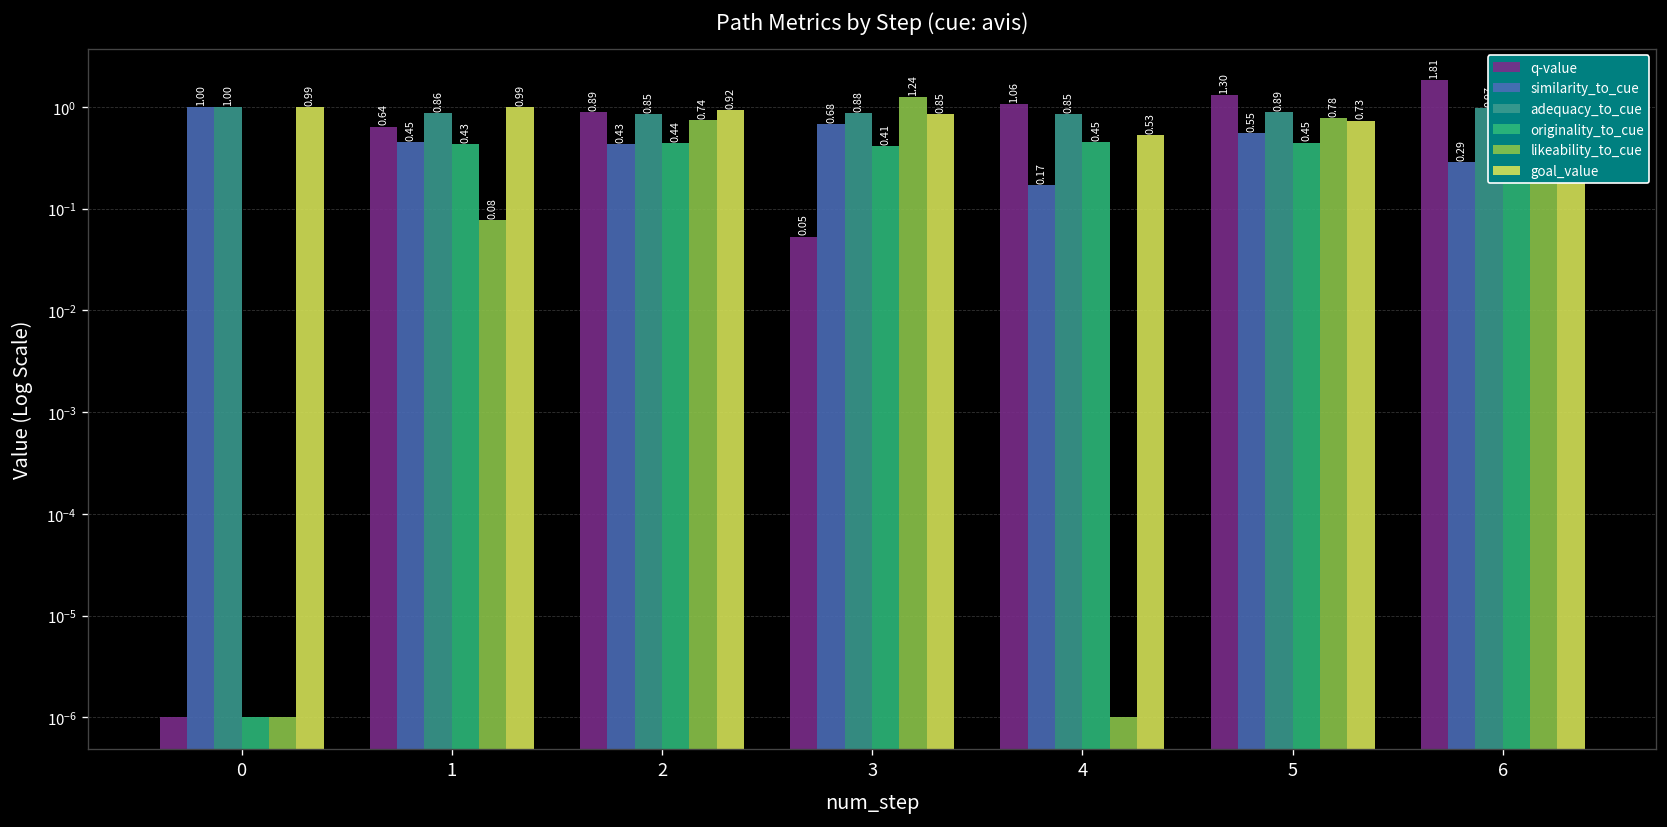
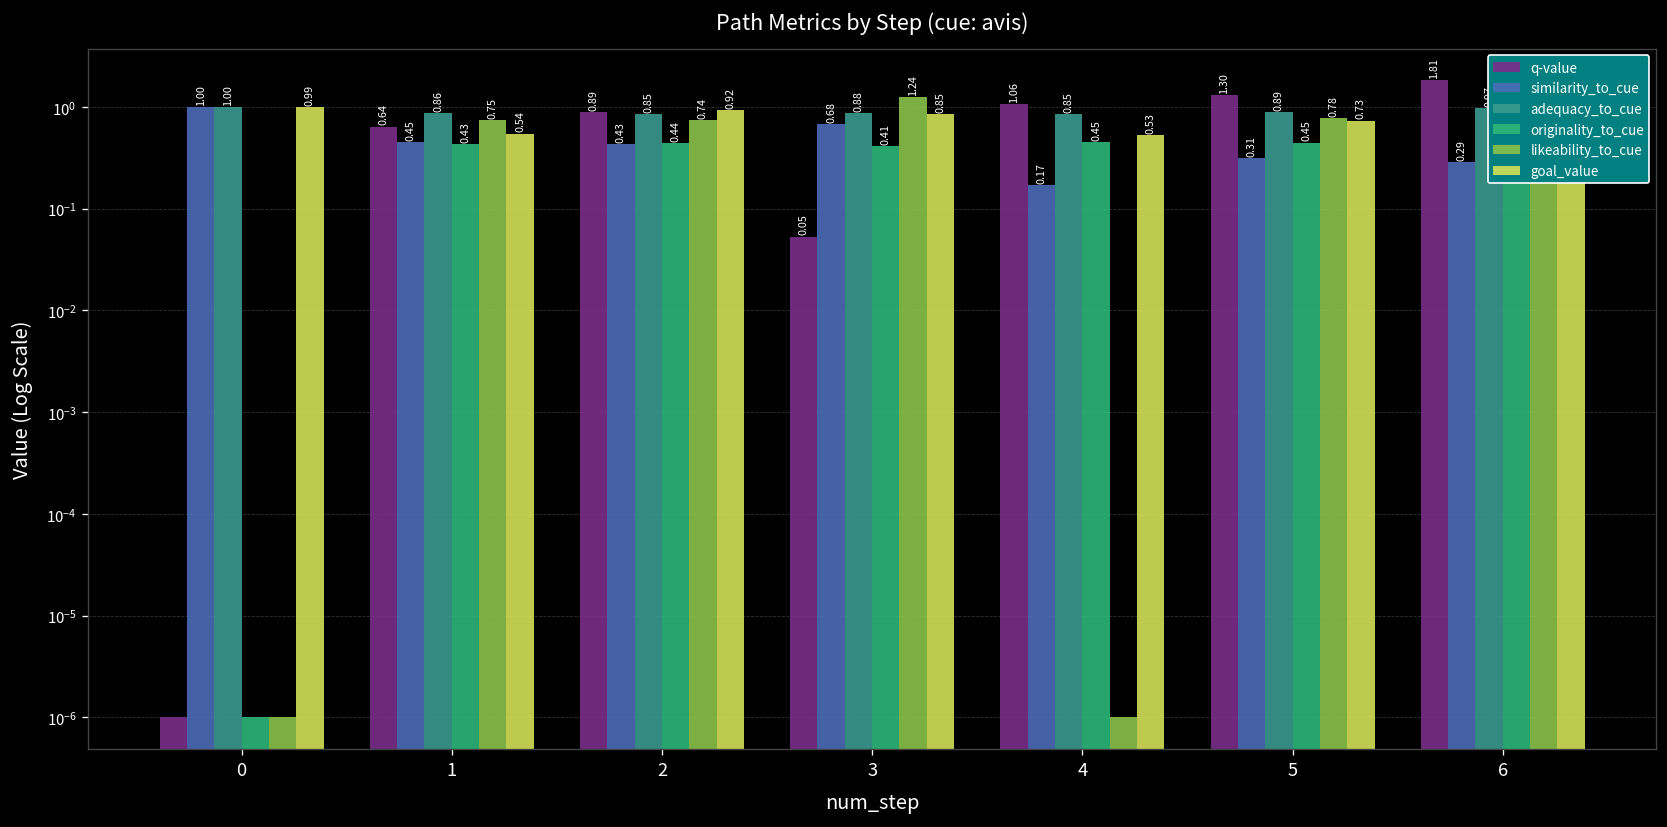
likeability_to_cue, 1: 0.08 -> 0.75
goal_value, 1: 0.99 -> 0.54
similarity_to_cue, 5: 0.55 -> 0.31
